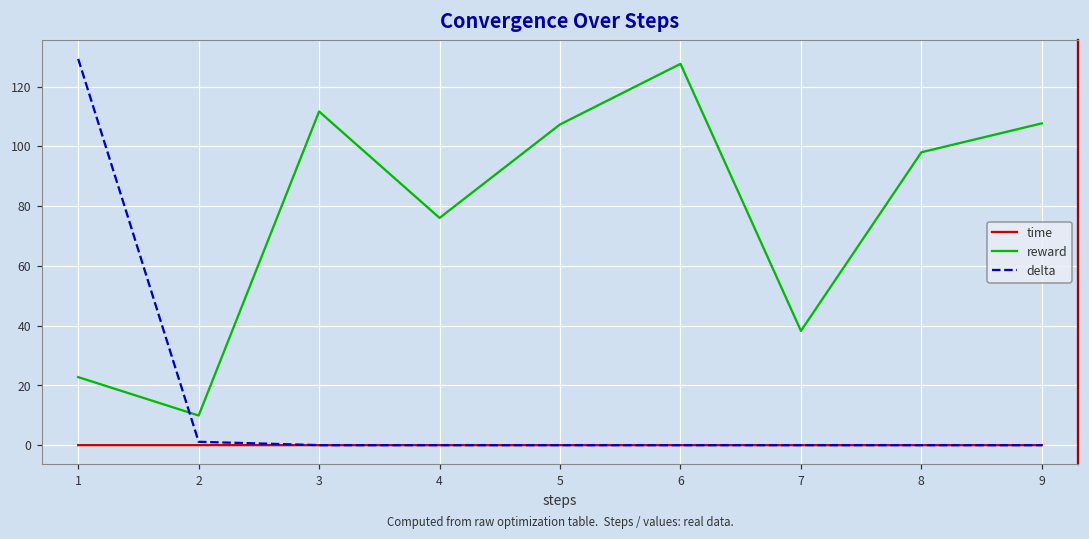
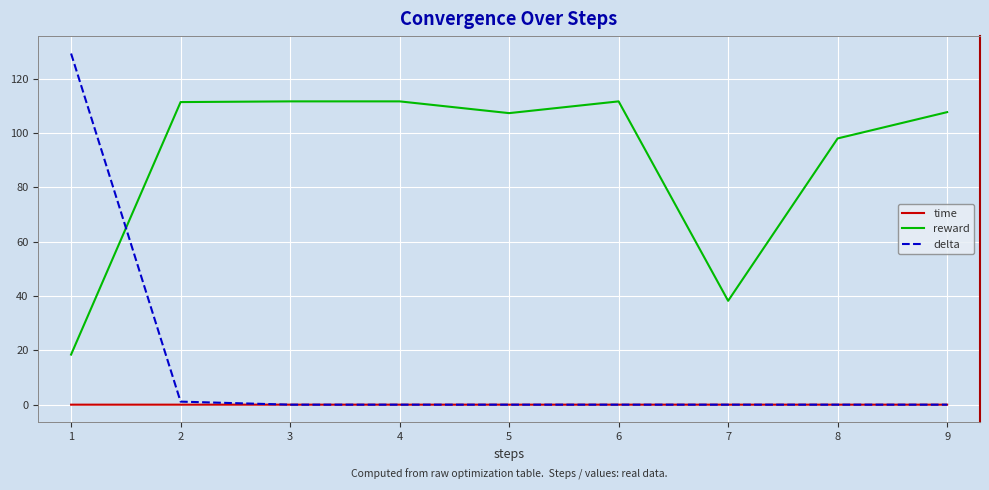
reward, 1: 23 -> 18
reward, 2: 10 -> 111
reward, 4: 76 -> 112
reward, 6: 128 -> 112
